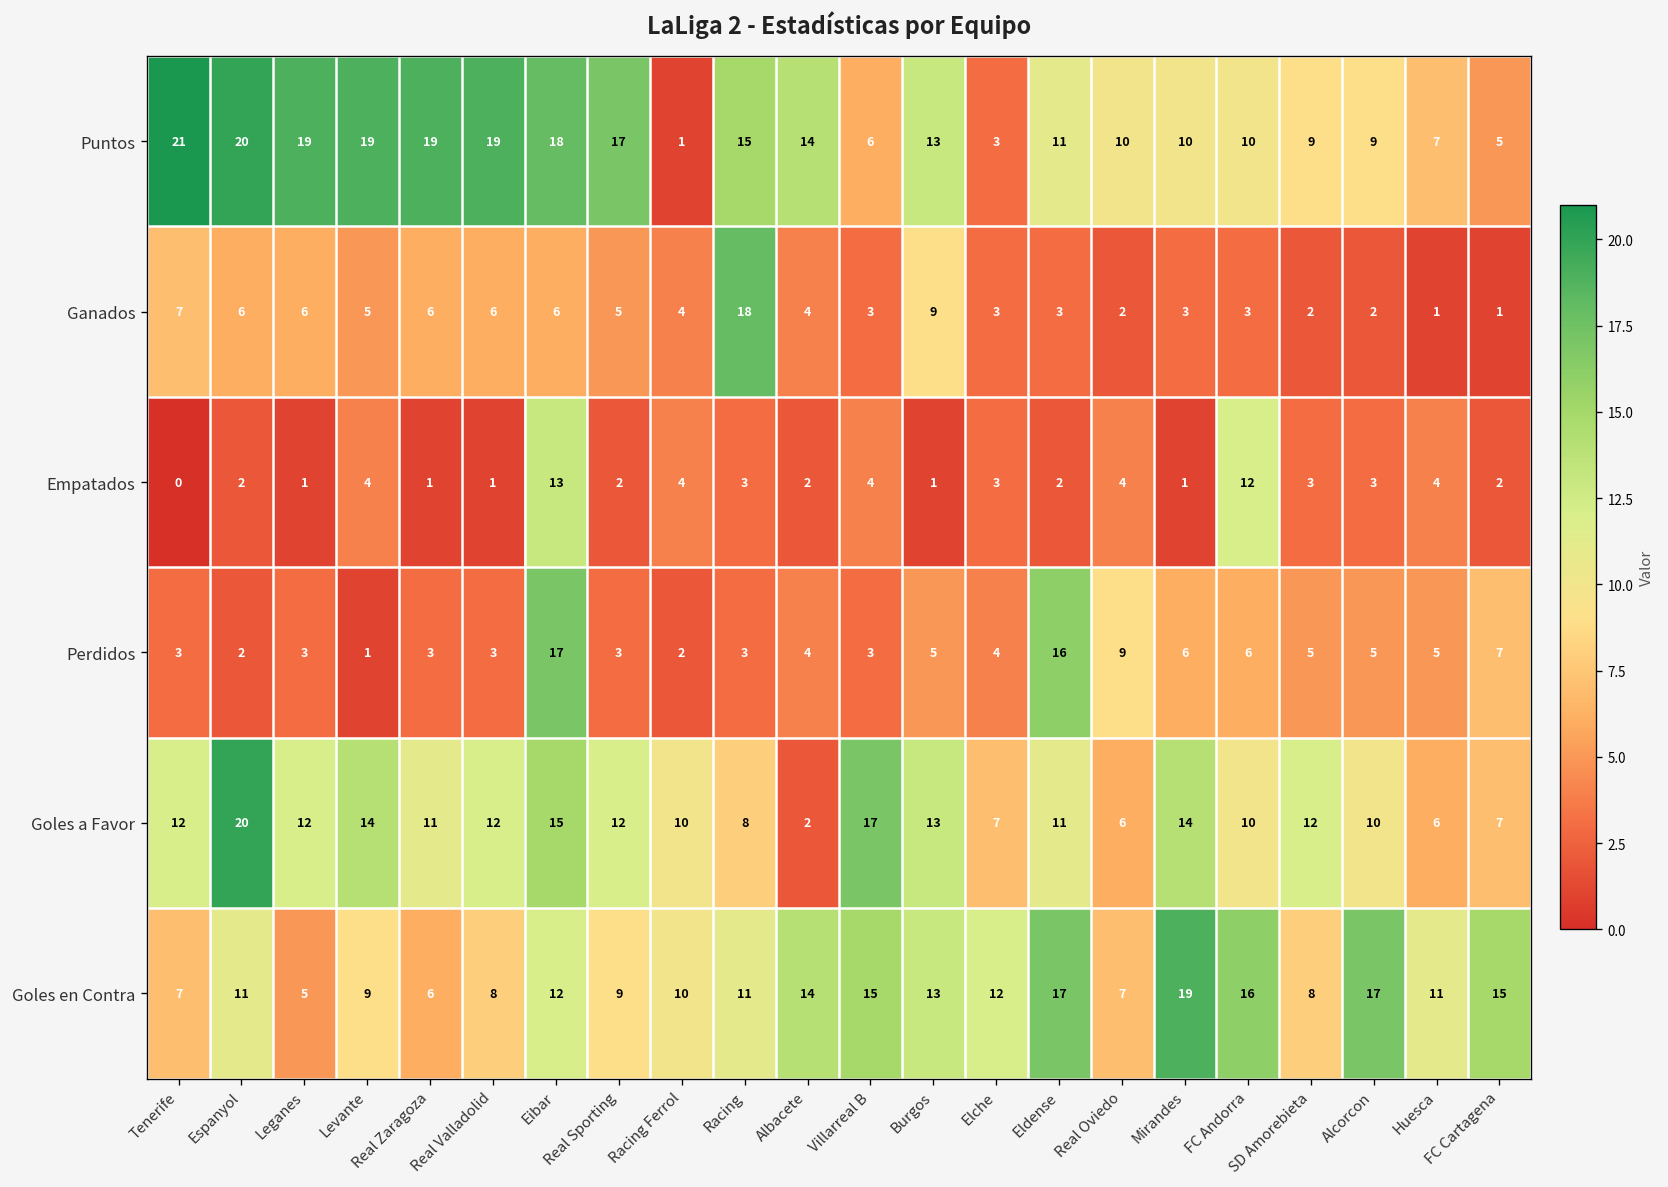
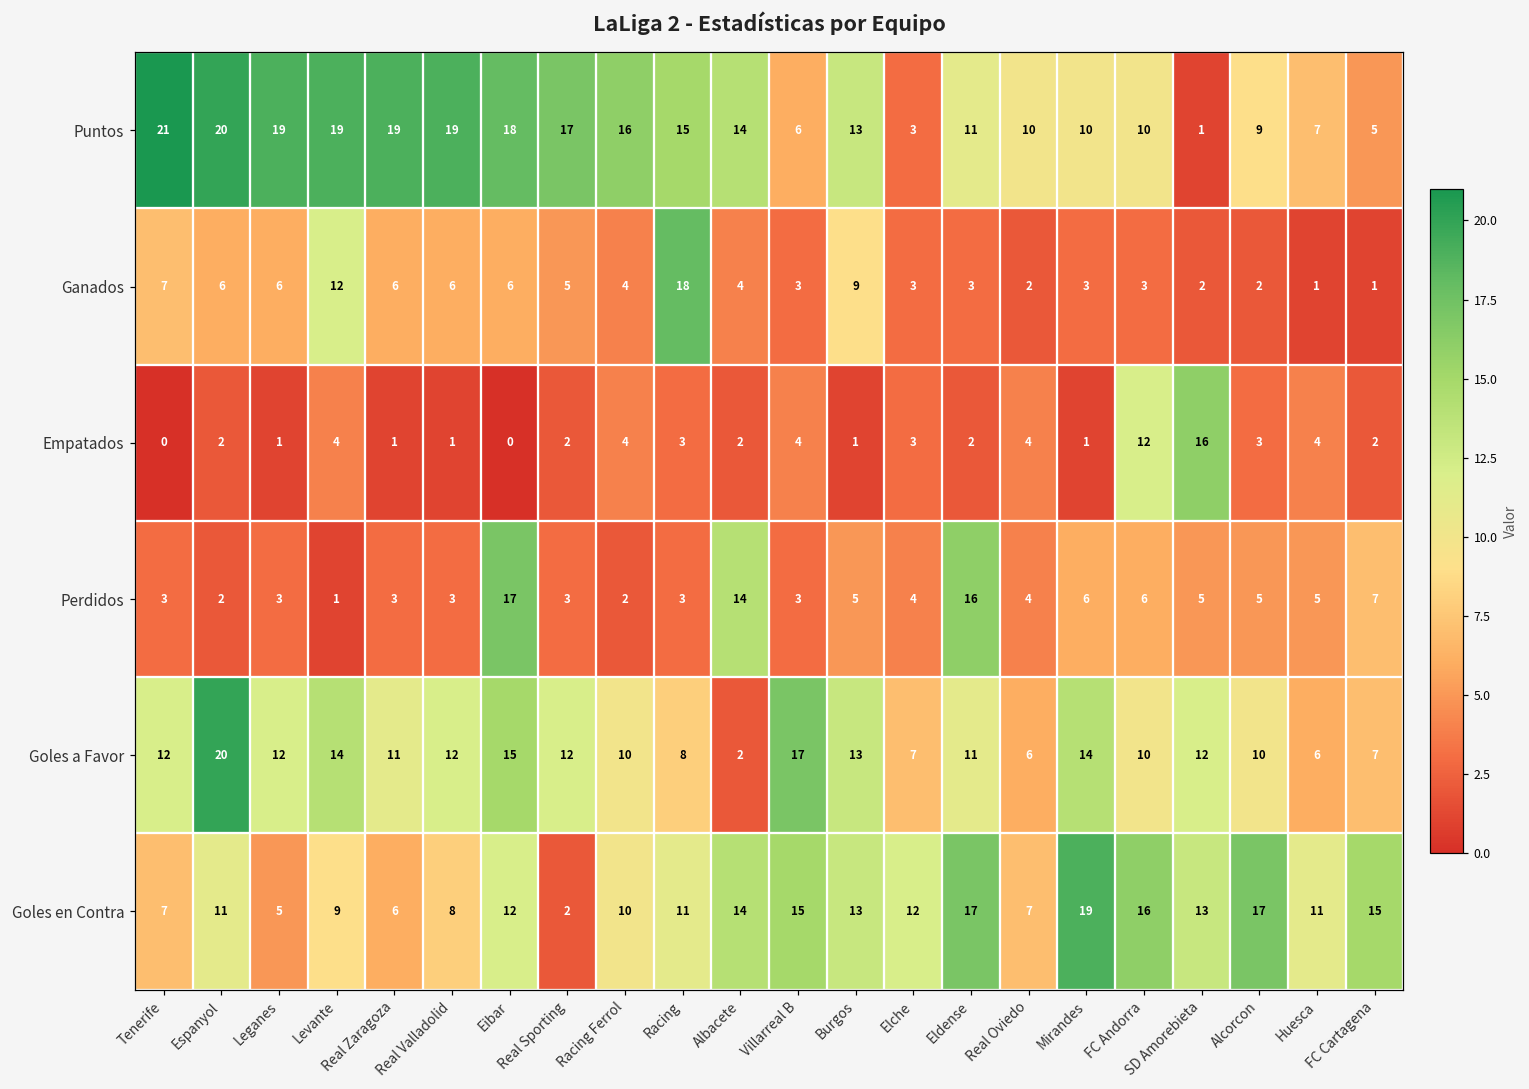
Puntos, Racing Ferrol: 1 -> 16
Puntos, SD Amorebieta: 9 -> 1
Ganados, Levante: 5 -> 12
Empatados, Eibar: 13 -> 0
Empatados, SD Amorebieta: 3 -> 16
Perdidos, Albacete: 4 -> 14
Perdidos, Real Oviedo: 9 -> 4
Goles en Contra, Real Sporting: 9 -> 2
Goles en Contra, SD Amorebieta: 8 -> 13
